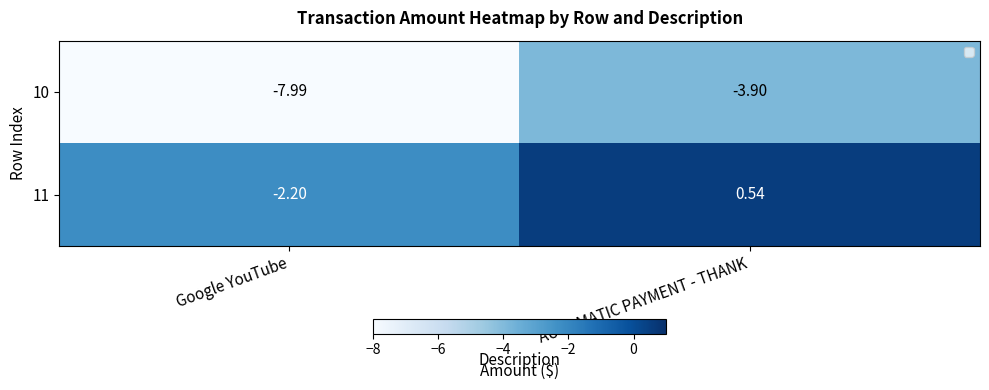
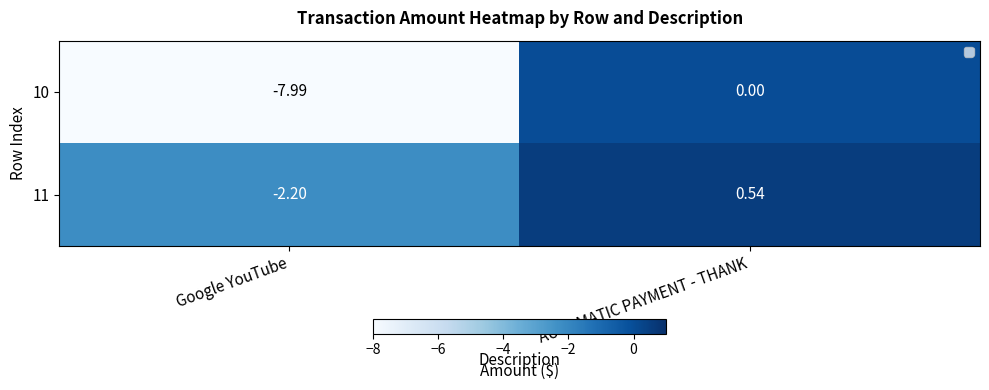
10, AUTOMATIC PAYMENT - THANK: -3.90 -> 0.00
